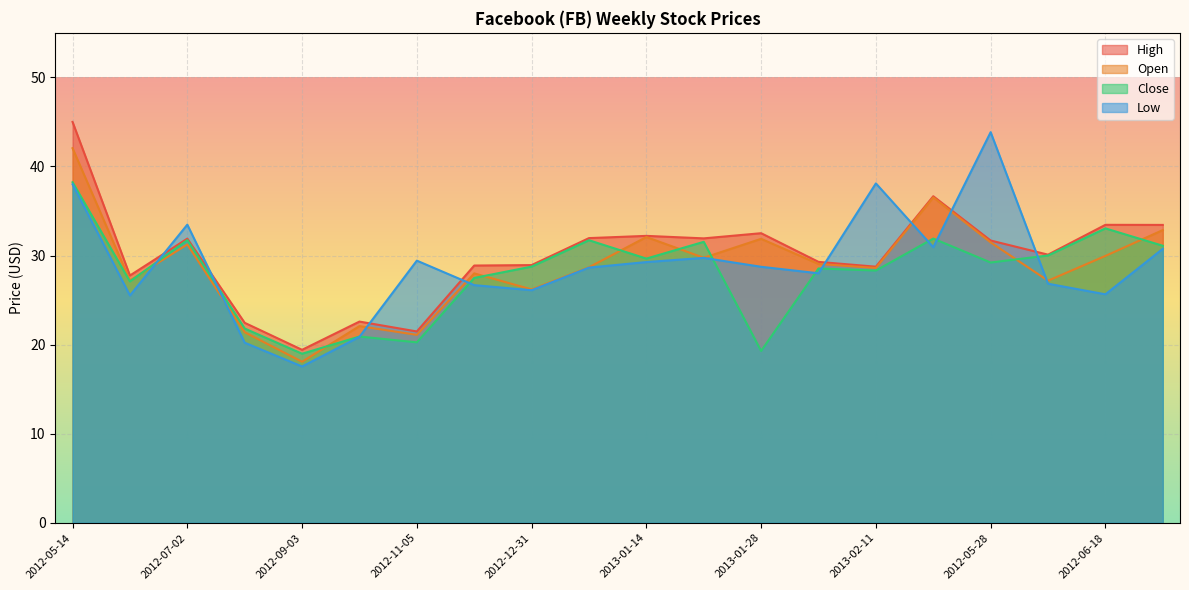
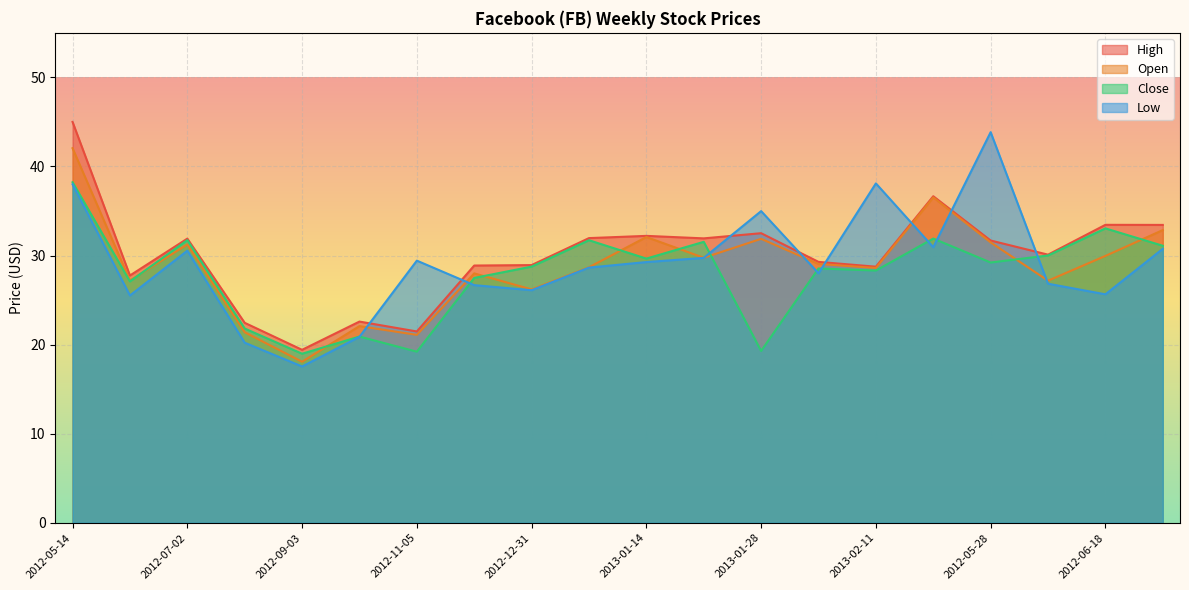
Low, 2012-07-02: 33 -> 31
Close, 2012-11-05: 20 -> 19
Low, 2013-01-28: 29 -> 35
